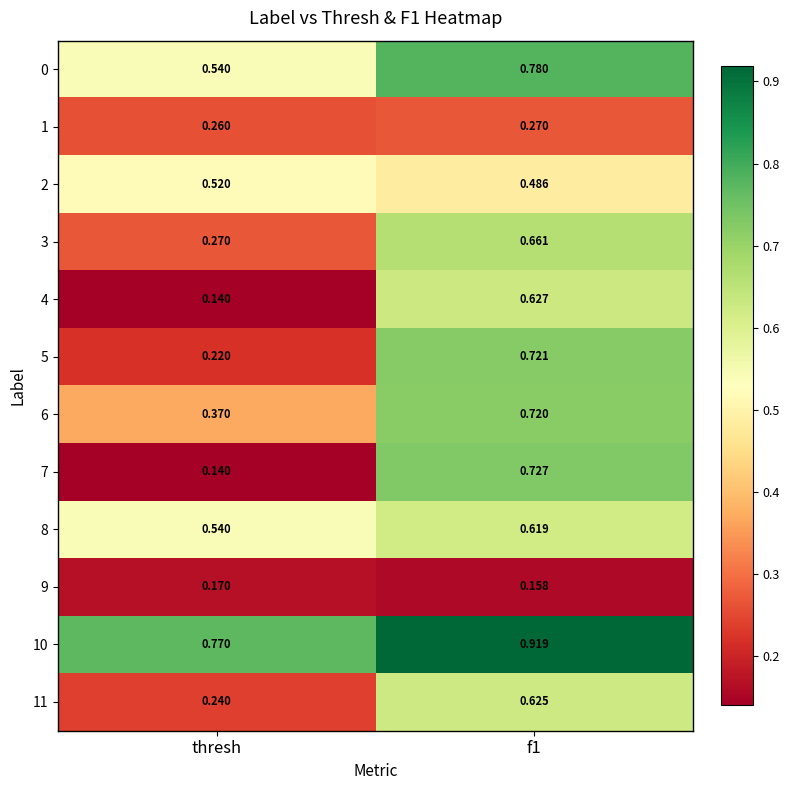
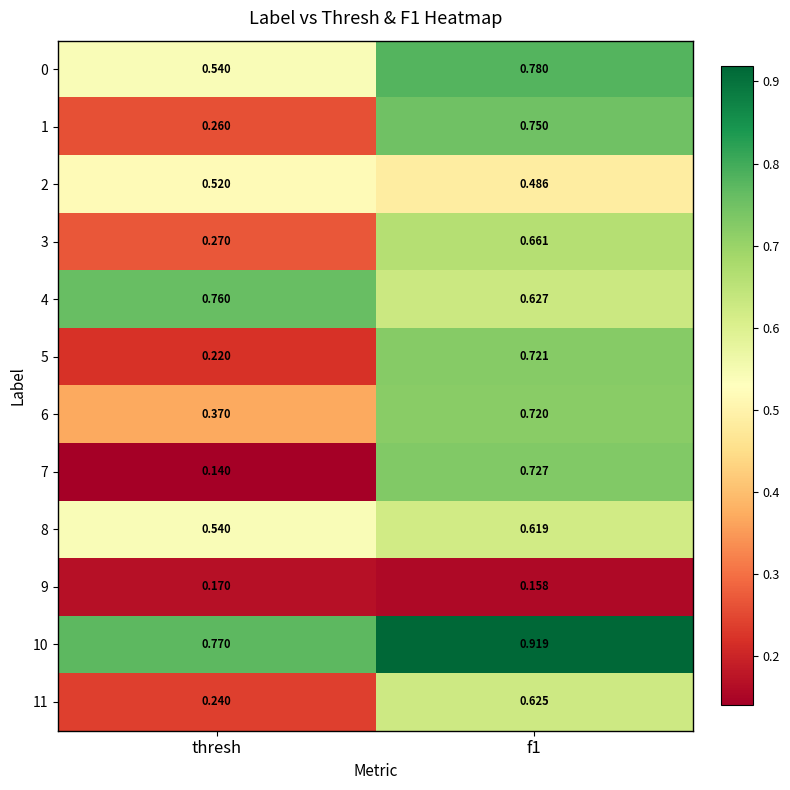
1, f1: 0.270 -> 0.750
4, thresh: 0.140 -> 0.760
